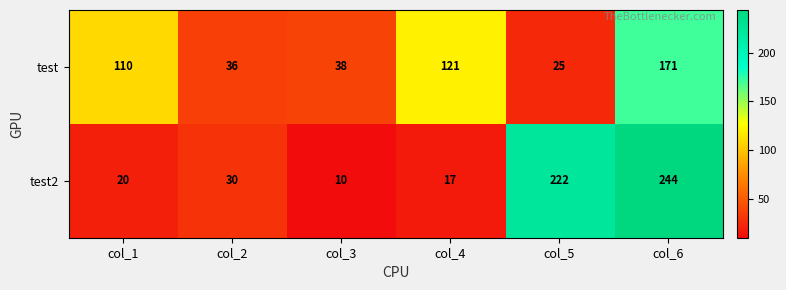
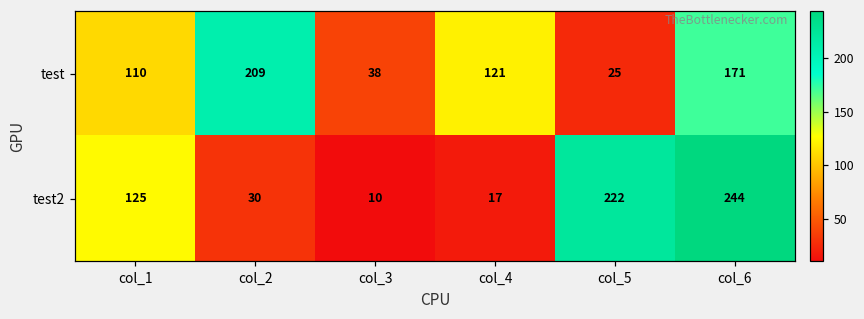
test, col_2: 36 -> 209
test2, col_1: 20 -> 125
